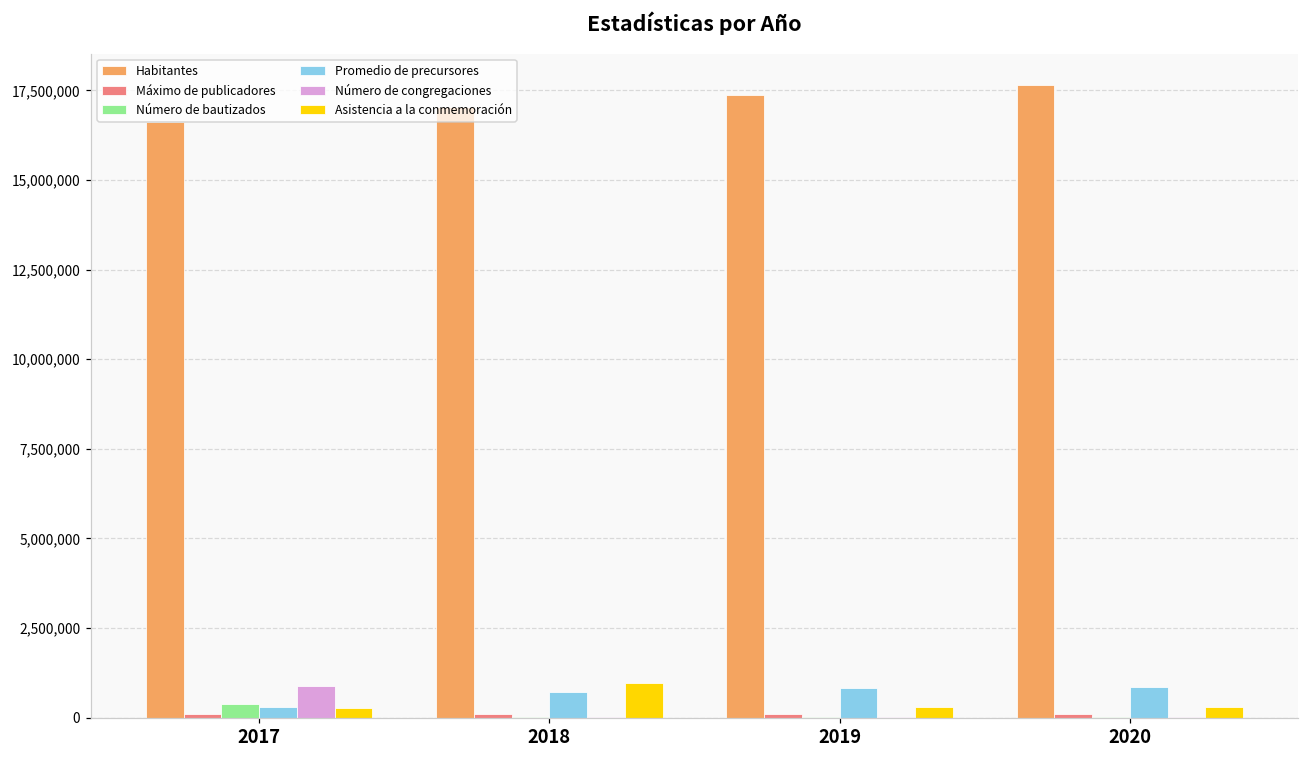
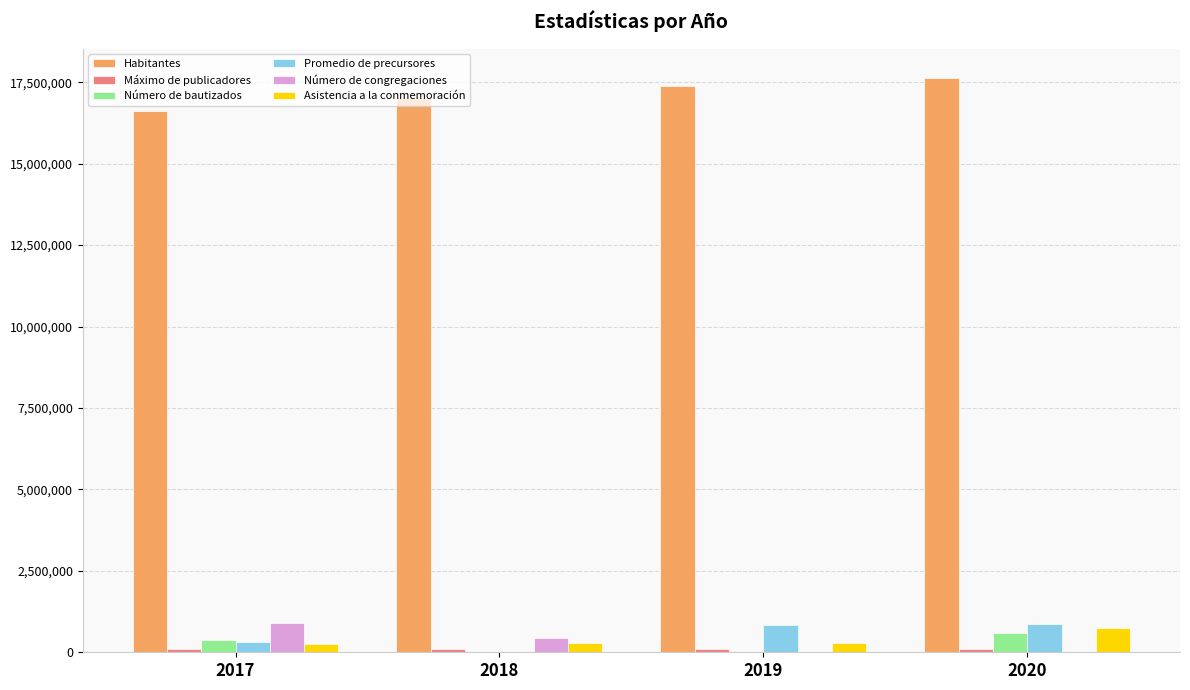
Promedio de precursores, 2018: 700,000 -> 0
Número de congregaciones, 2018: 0 -> 400,000
Asistencia a la conmemoración, 2018: 1,000,000 -> 300,000
Número de bautizados, 2020: 0 -> 600,000
Asistencia a la conmemoración, 2020: 300,000 -> 700,000
